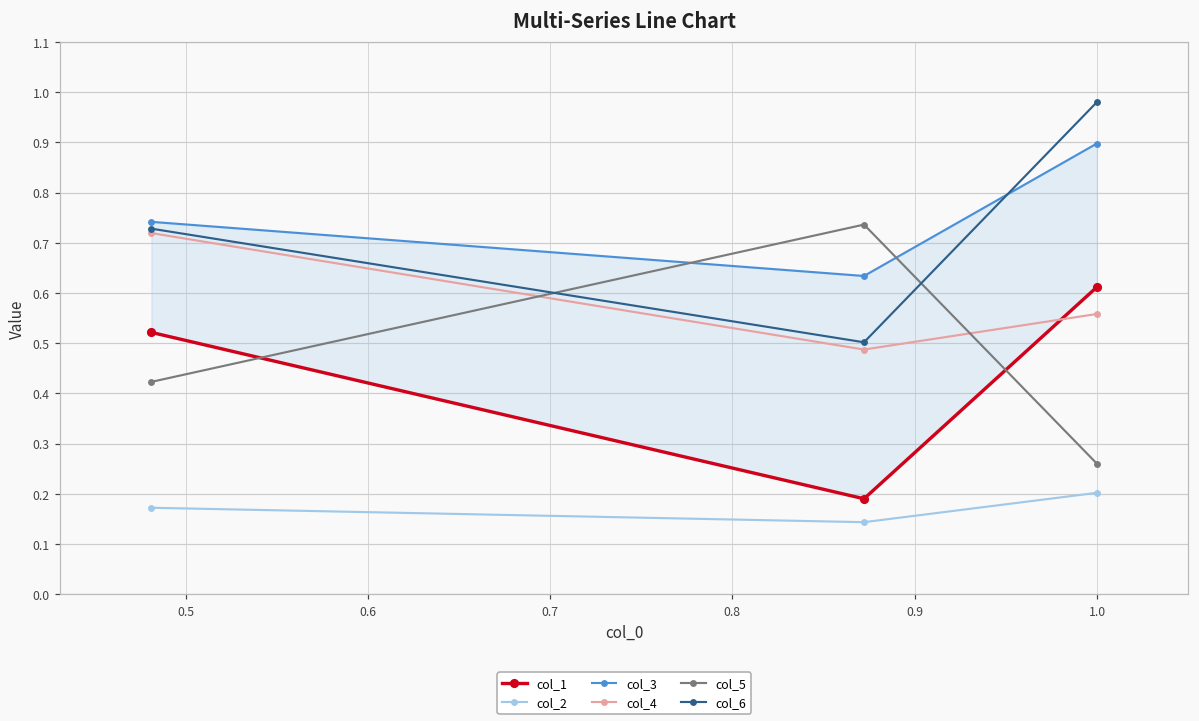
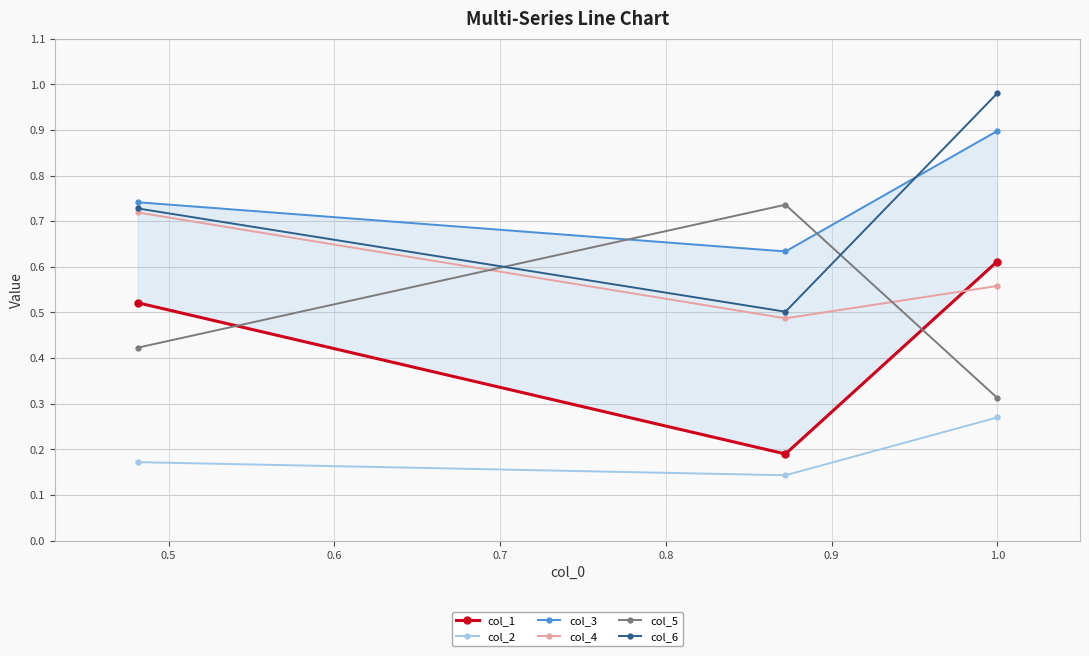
col_2, 1.0: 0.20 -> 0.27
col_5, 1.0: 0.26 -> 0.31
